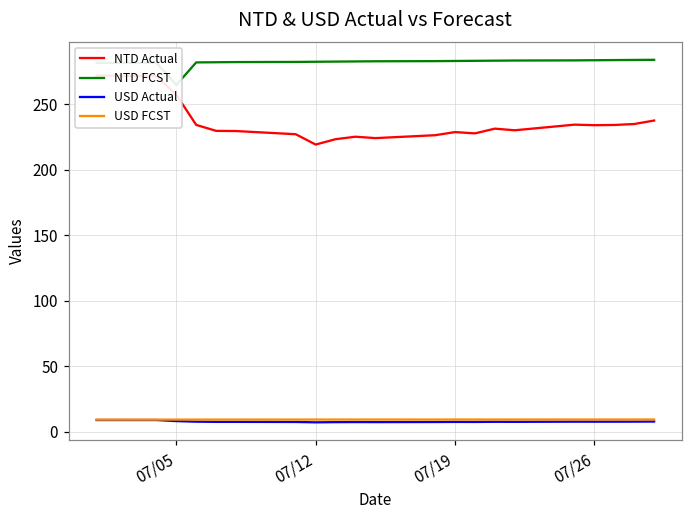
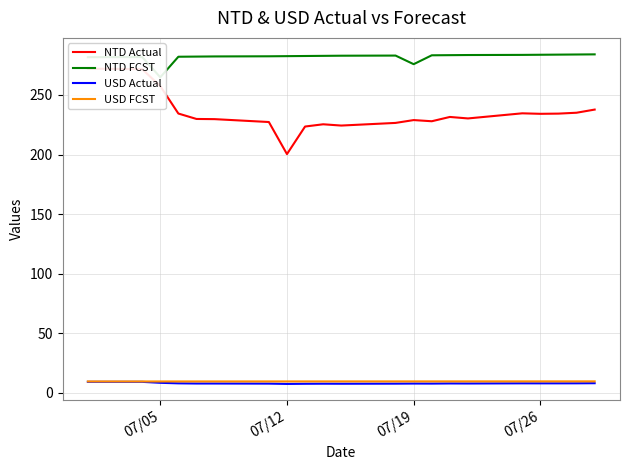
NTD Actual, 07/12: 219 -> 200
NTD FCST, 07/19: 283 -> 276
